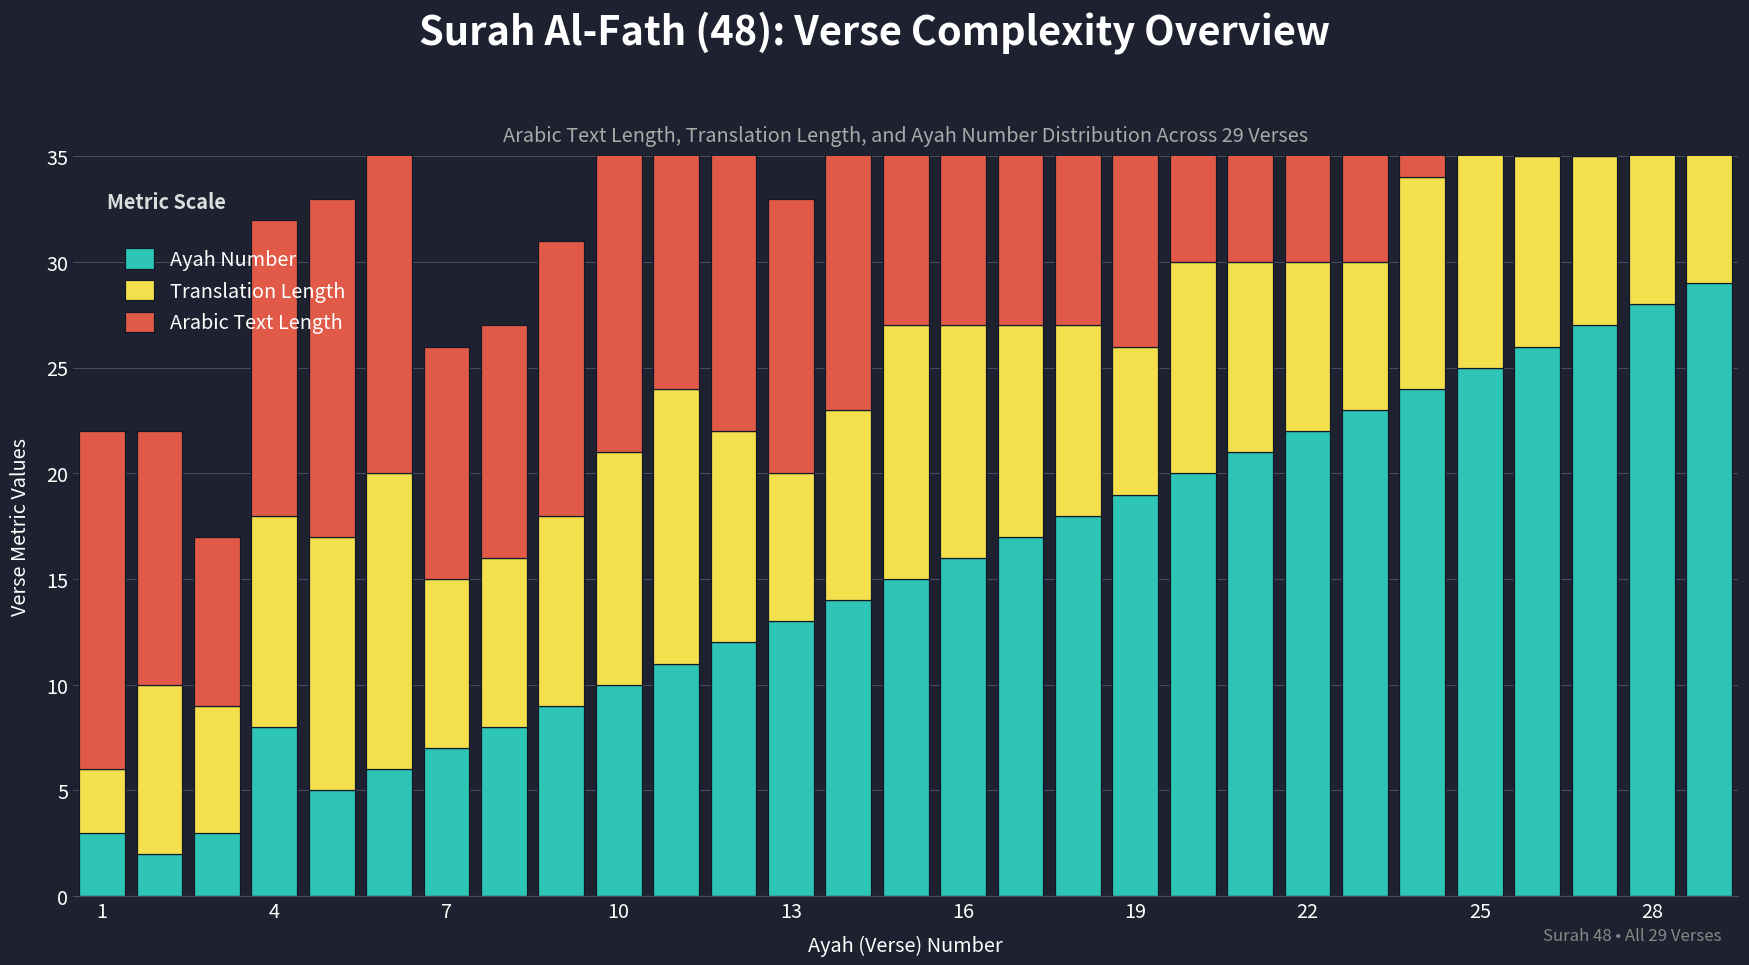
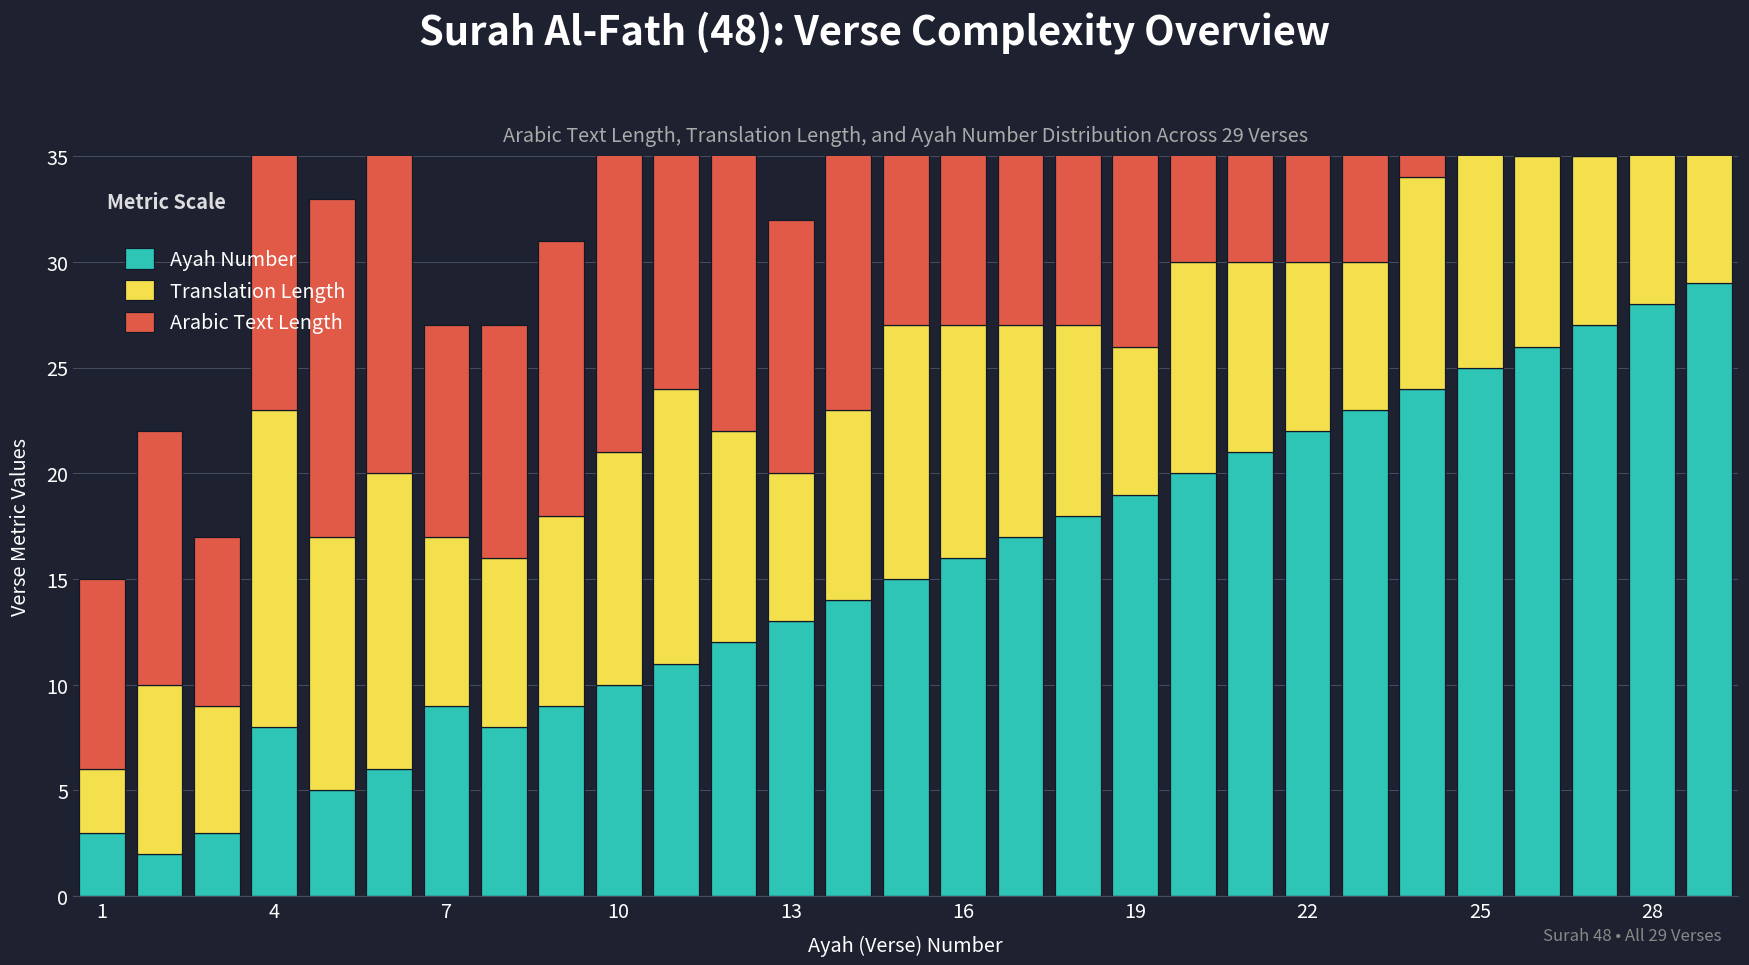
Arabic Text Length, 1: 16 -> 9
Translation Length, 4: 10 -> 15
Ayah Number, 7: 7 -> 9
Arabic Text Length, 7: 11 -> 10
Arabic Text Length, 13: 13 -> 12
